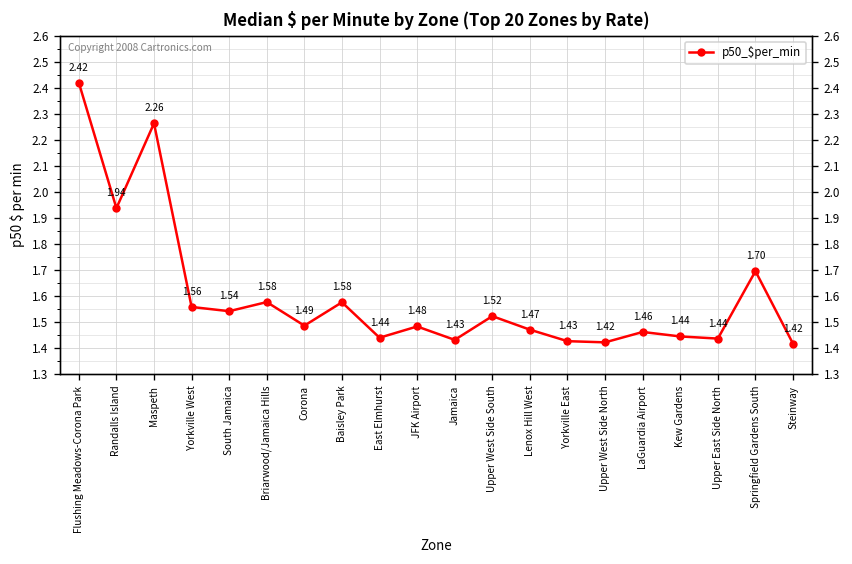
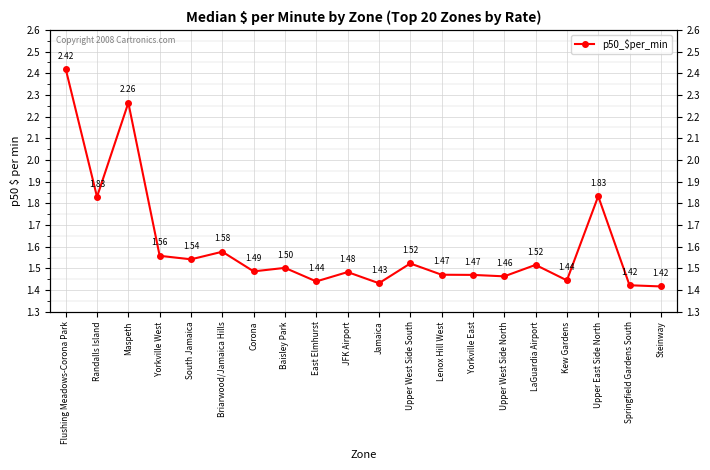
Randalls Island: 1.94 -> 1.83
Baisley Park: 1.58 -> 1.50
Yorkville East: 1.43 -> 1.47
Upper West Side North: 1.42 -> 1.46
LaGuardia Airport: 1.46 -> 1.52
Upper East Side North: 1.44 -> 1.83
Springfield Gardens South: 1.70 -> 1.42
